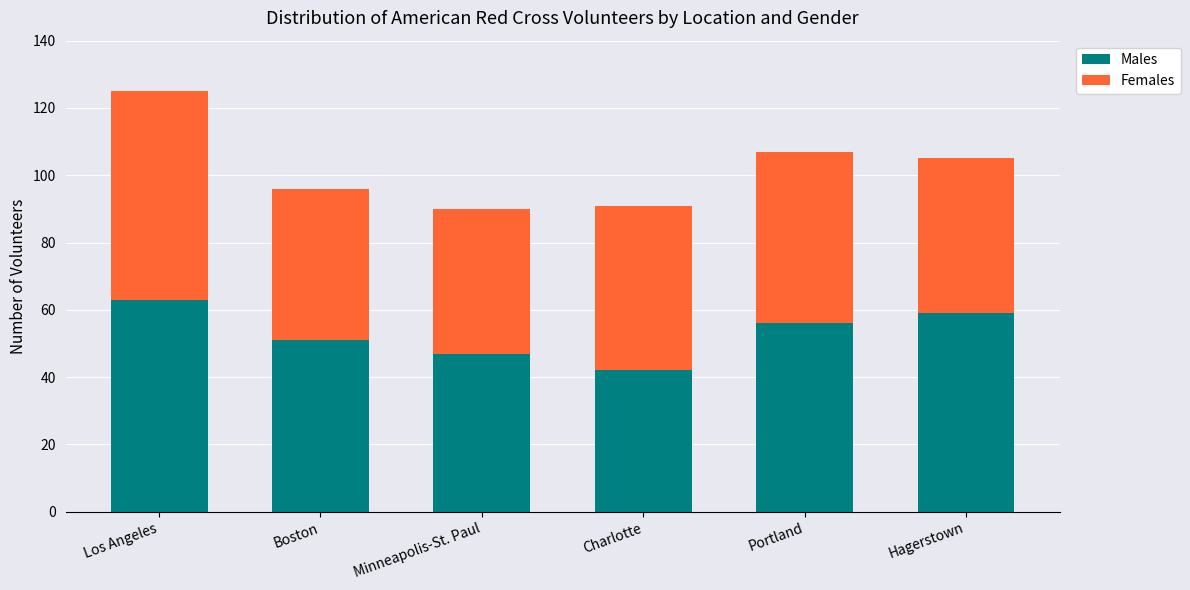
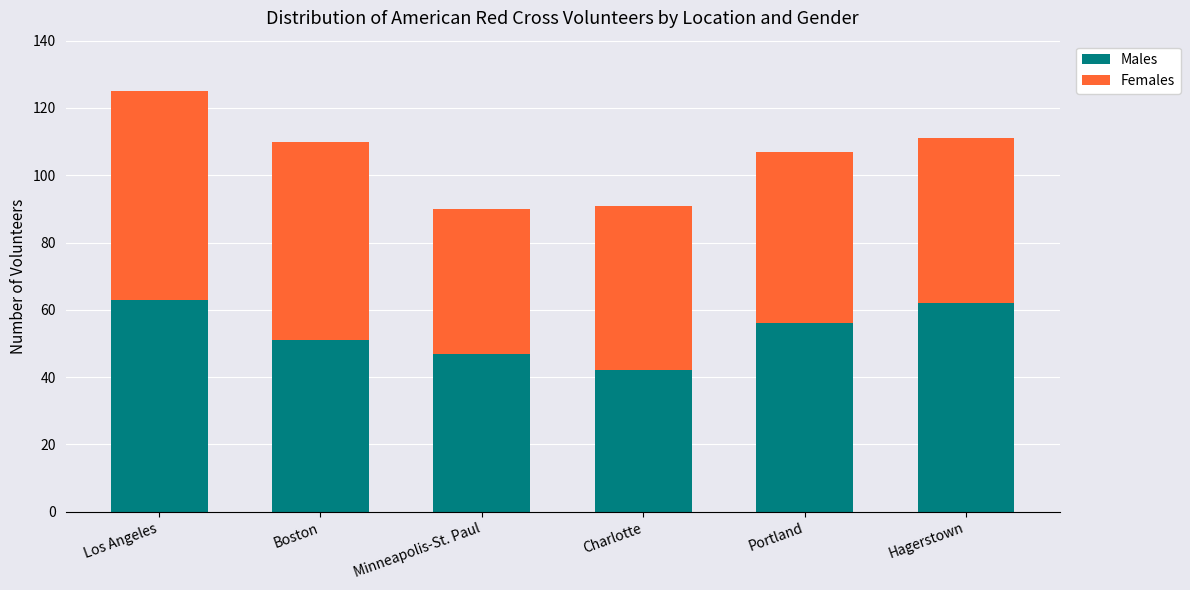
Females, Boston: 45 -> 59
Males, Hagerstown: 59 -> 62
Females, Hagerstown: 46 -> 49
